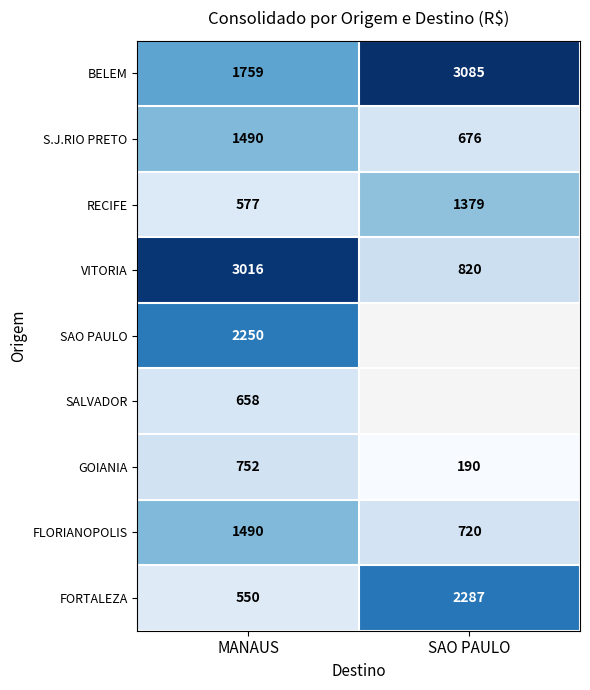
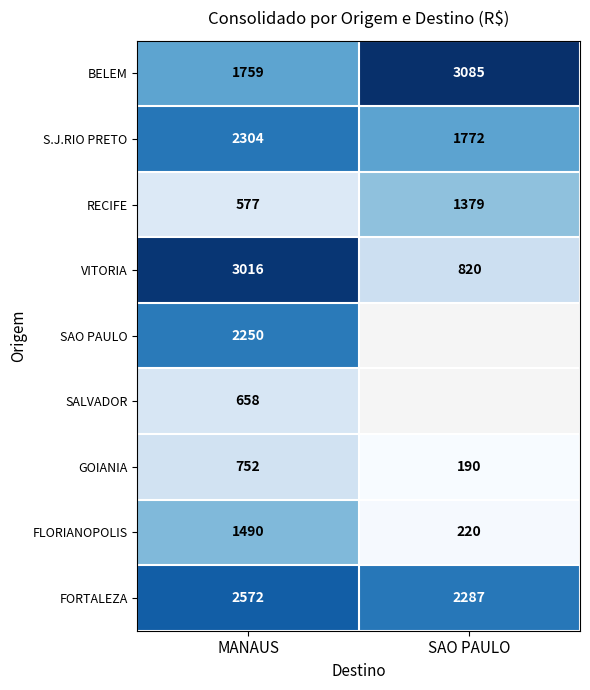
S.J.RIO PRETO, MANAUS: 1490 -> 2304
S.J.RIO PRETO, SAO PAULO: 676 -> 1772
FLORIANOPOLIS, SAO PAULO: 720 -> 220
FORTALEZA, MANAUS: 550 -> 2572
